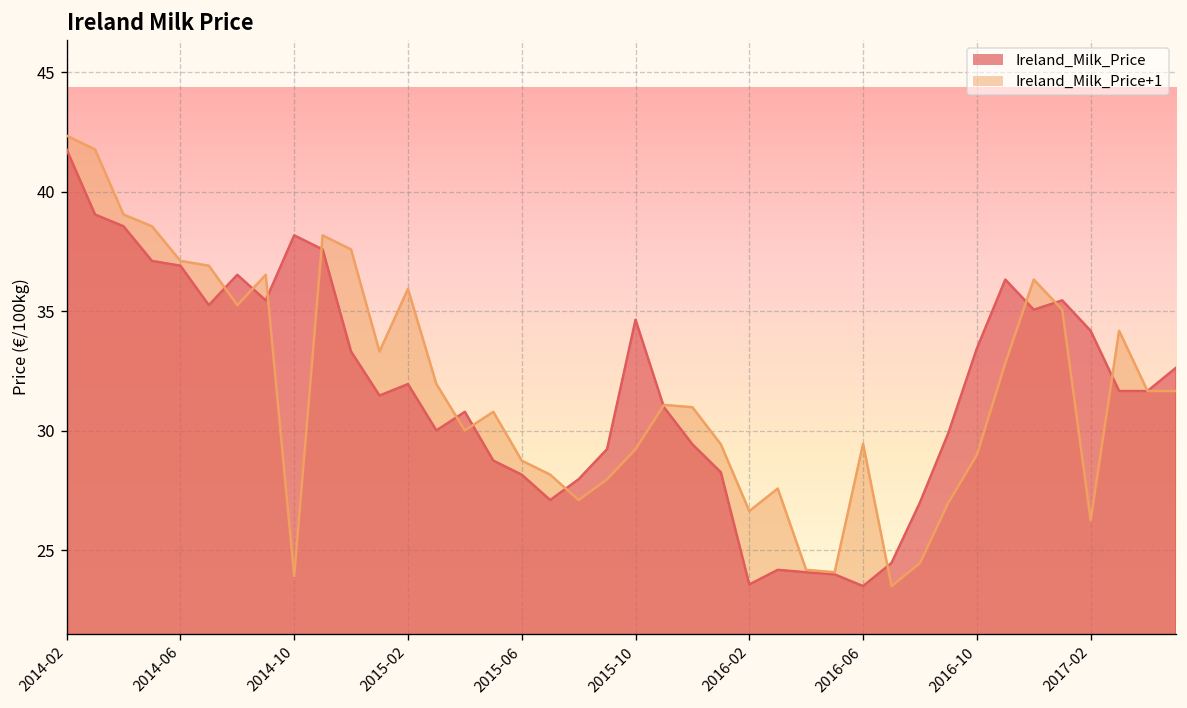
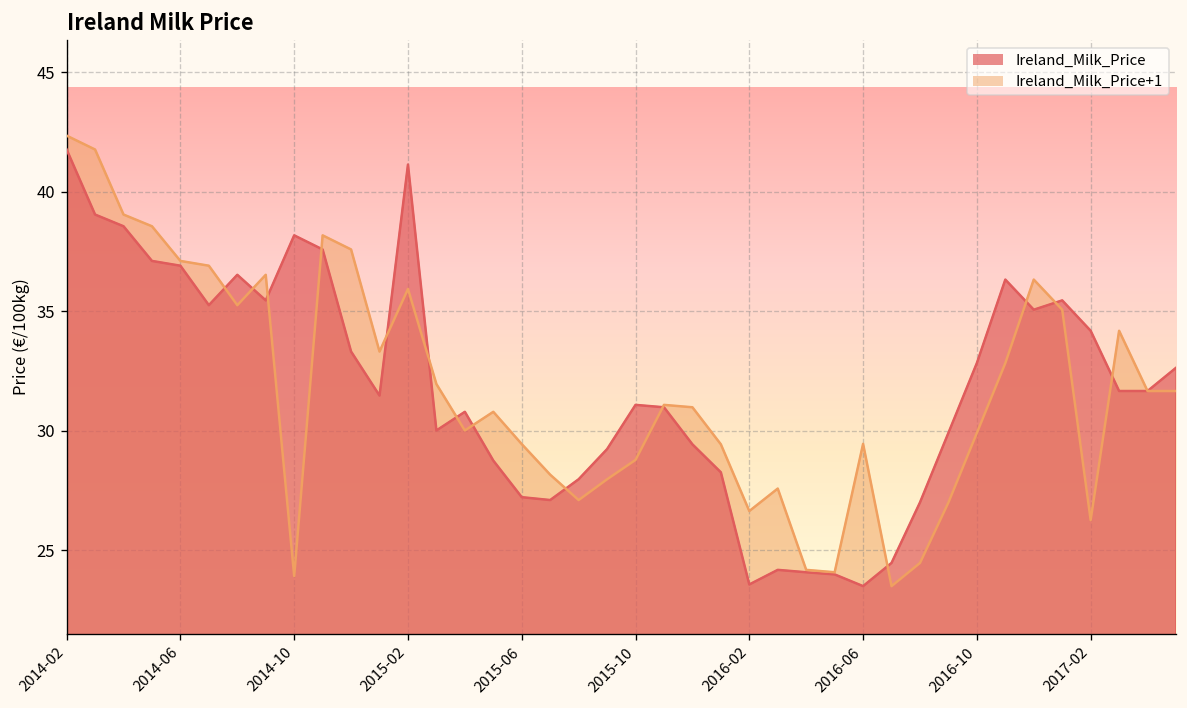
Ireland_Milk_Price, 2015-02: 32.0 -> 41.1
Ireland_Milk_Price, 2015-06: 28.2 -> 27.2
Ireland_Milk_Price+1, 2015-06: 28.8 -> 29.4
Ireland_Milk_Price, 2015-10: 34.6 -> 31.1
Ireland_Milk_Price+1, 2015-10: 29.2 -> 28.8
Ireland_Milk_Price, 2016-10: 33.4 -> 32.8
Ireland_Milk_Price+1, 2016-10: 29.0 -> 29.9
